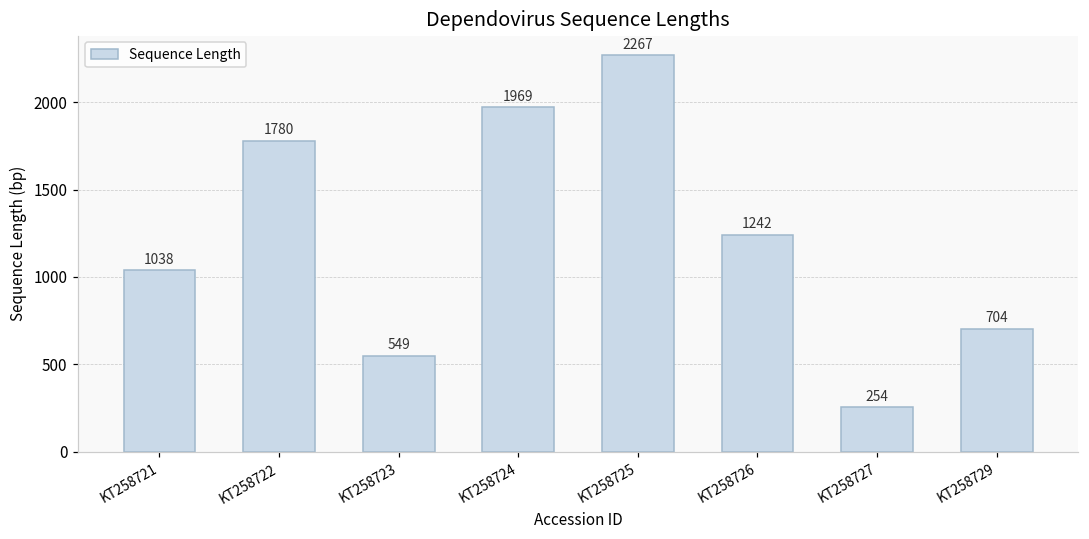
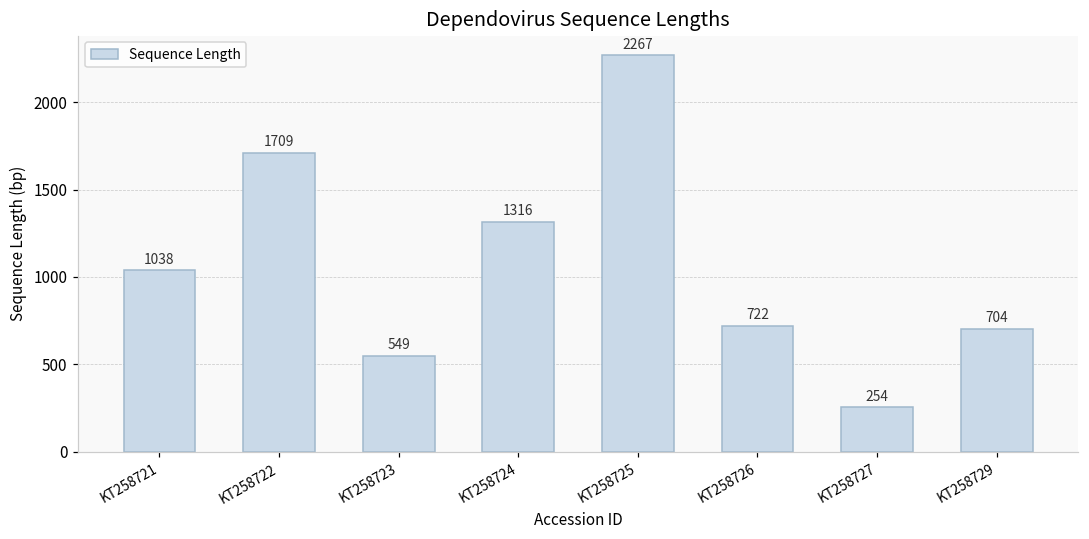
KT258722: 1780 -> 1709
KT258724: 1969 -> 1316
KT258726: 1242 -> 722
